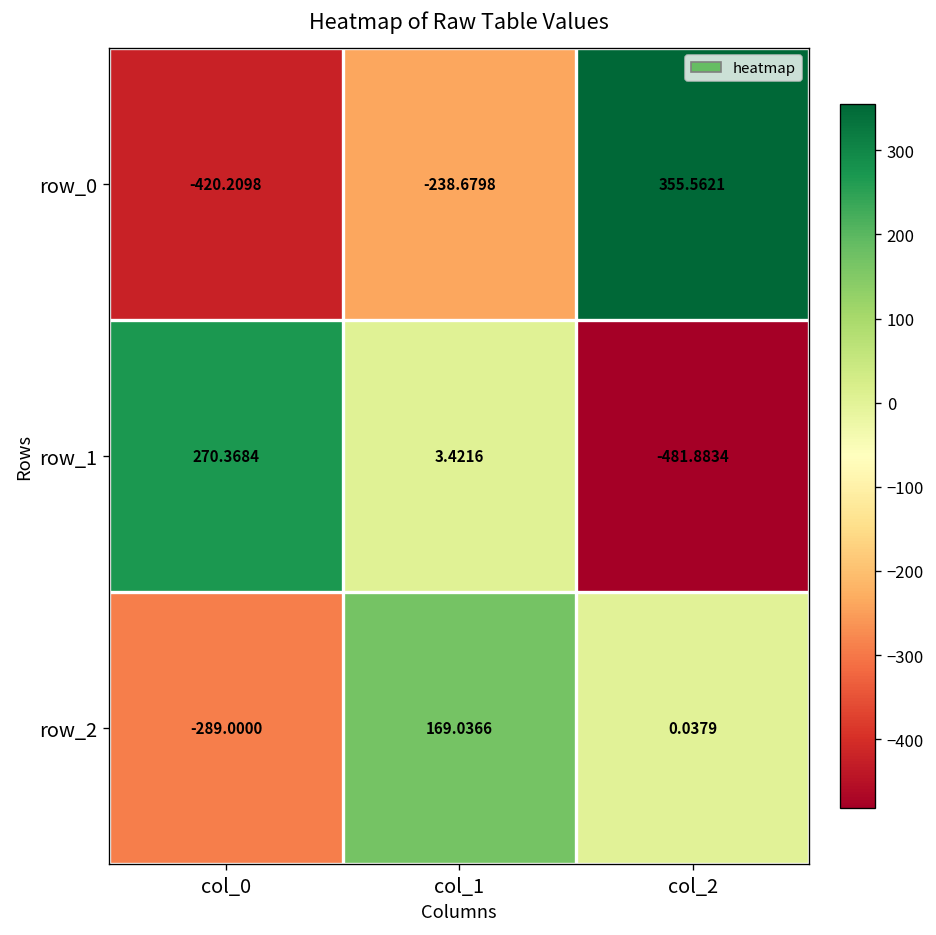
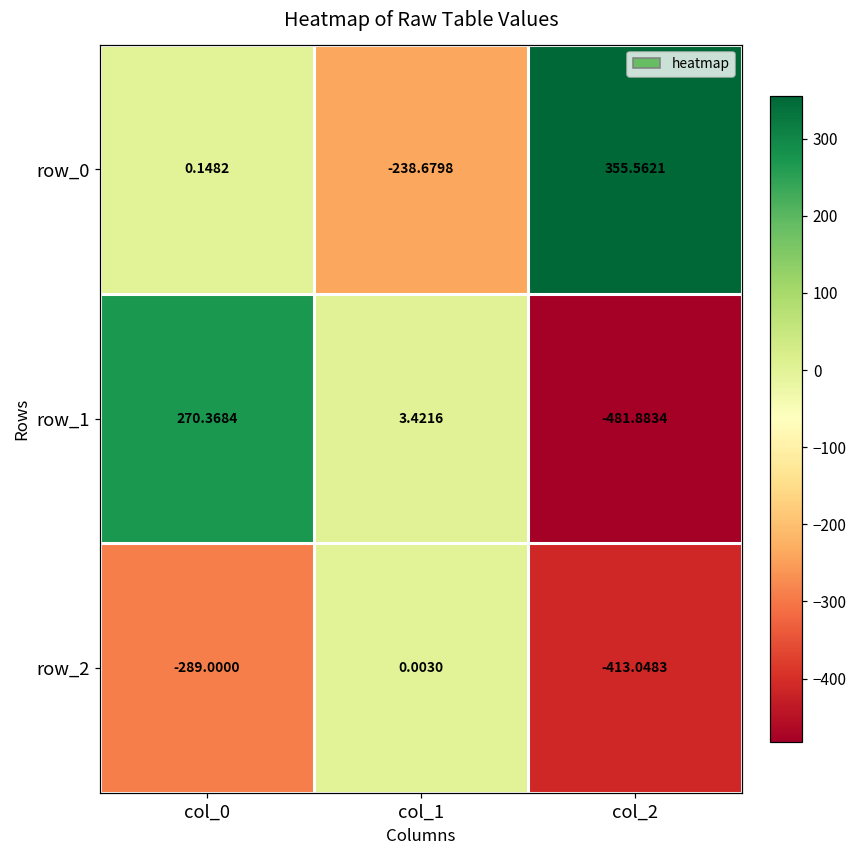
row_0, col_0: -420.2098 -> 0.1482
row_2, col_1: 169.0366 -> 0.0030
row_2, col_2: 0.0379 -> -413.0483
